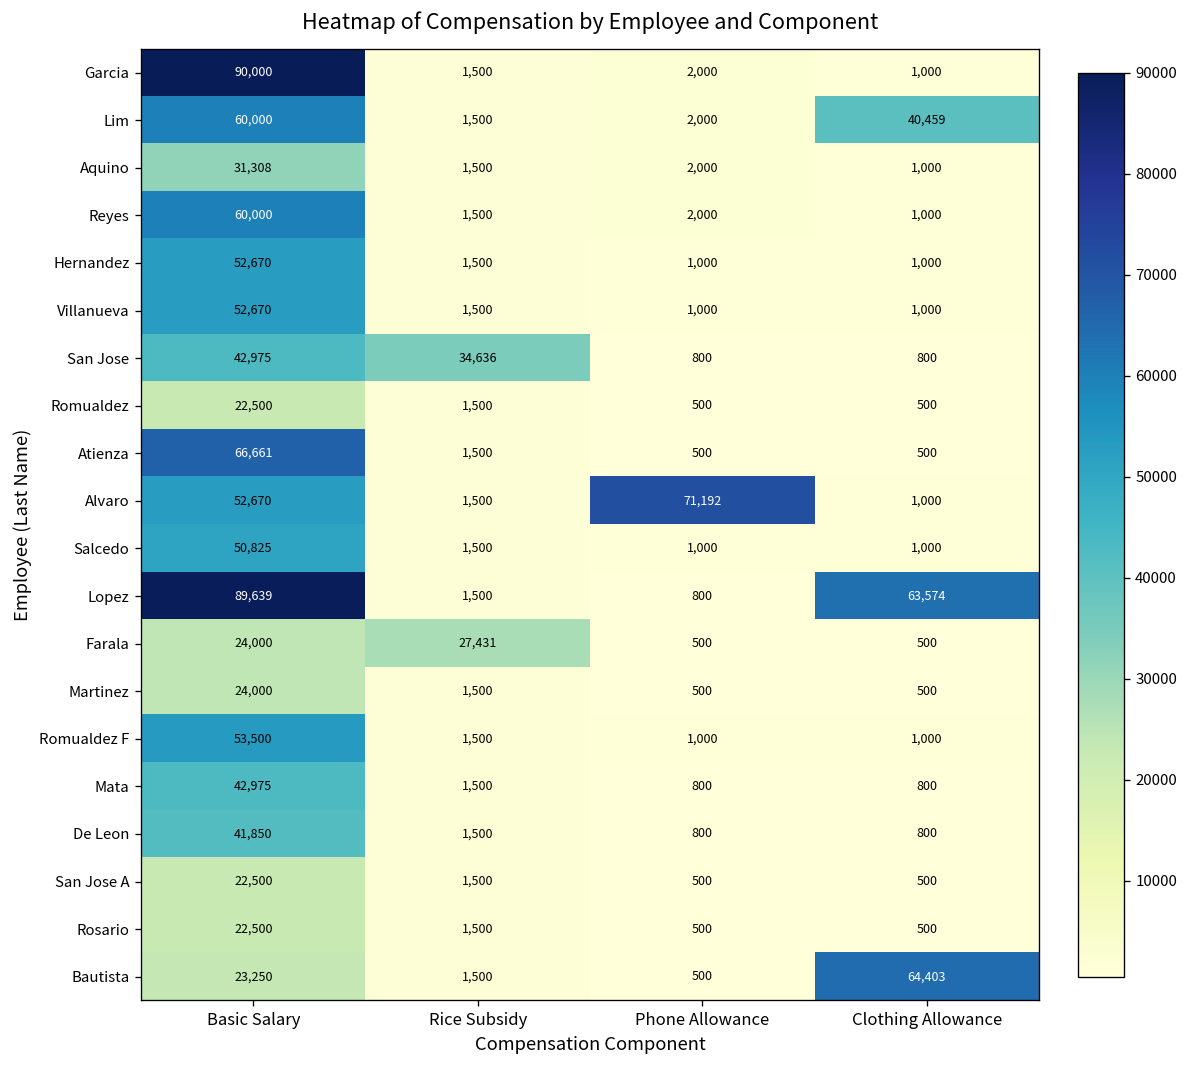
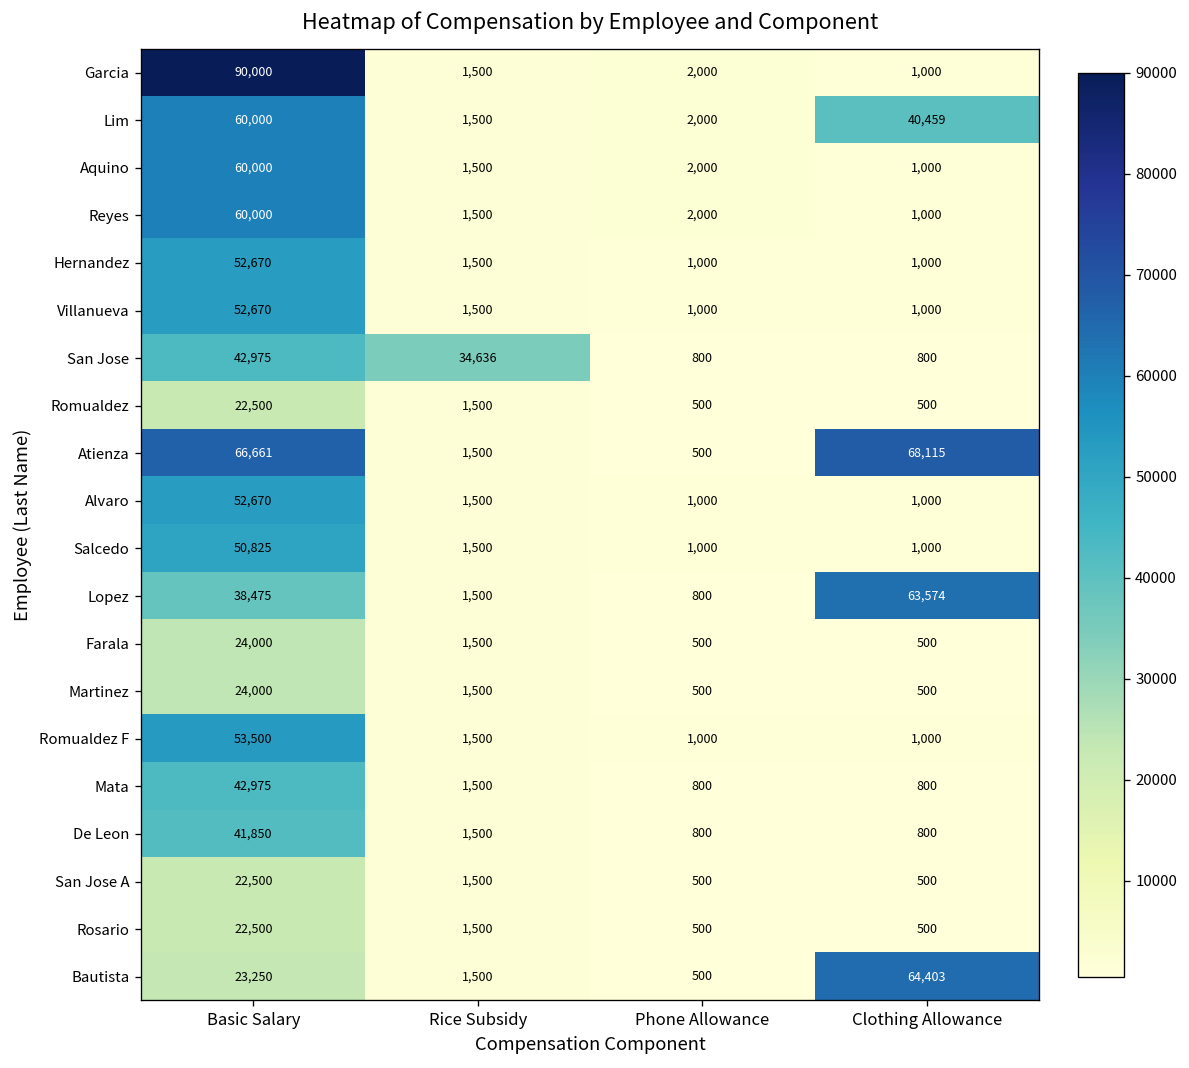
Aquino, Basic Salary: 31,308 -> 60,000
Atienza, Clothing Allowance: 500 -> 68,115
Alvaro, Phone Allowance: 71,192 -> 1,000
Lopez, Basic Salary: 89,639 -> 38,475
Farala, Rice Subsidy: 27,431 -> 1,500
